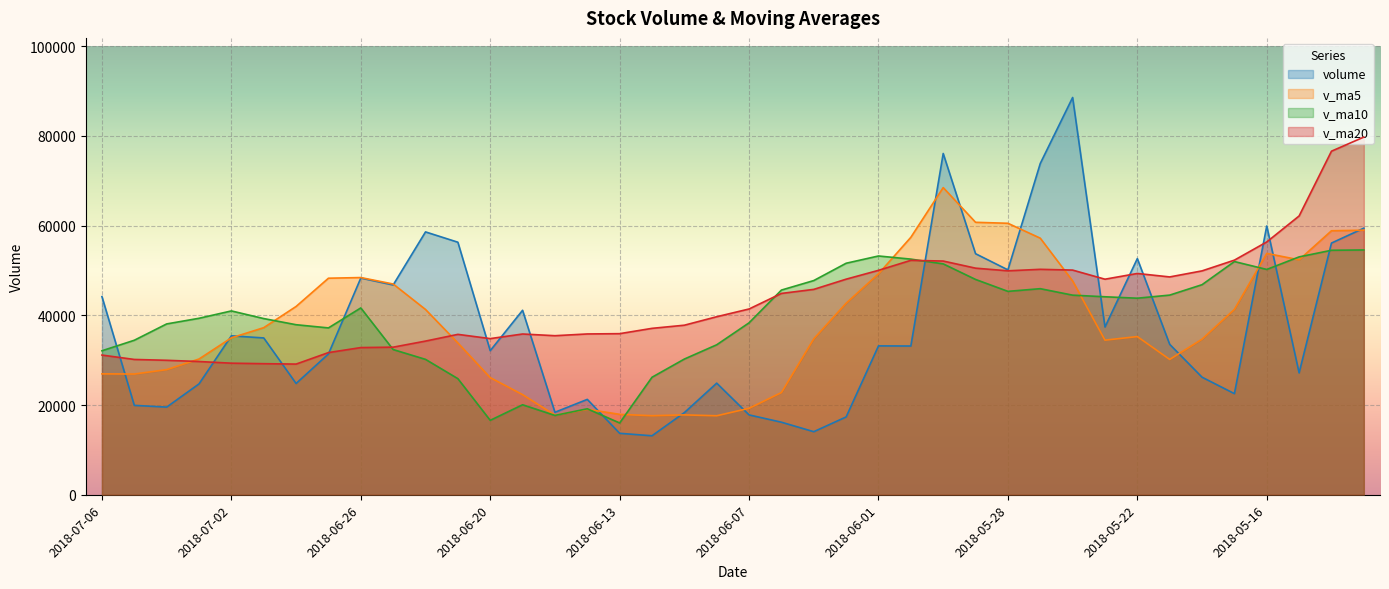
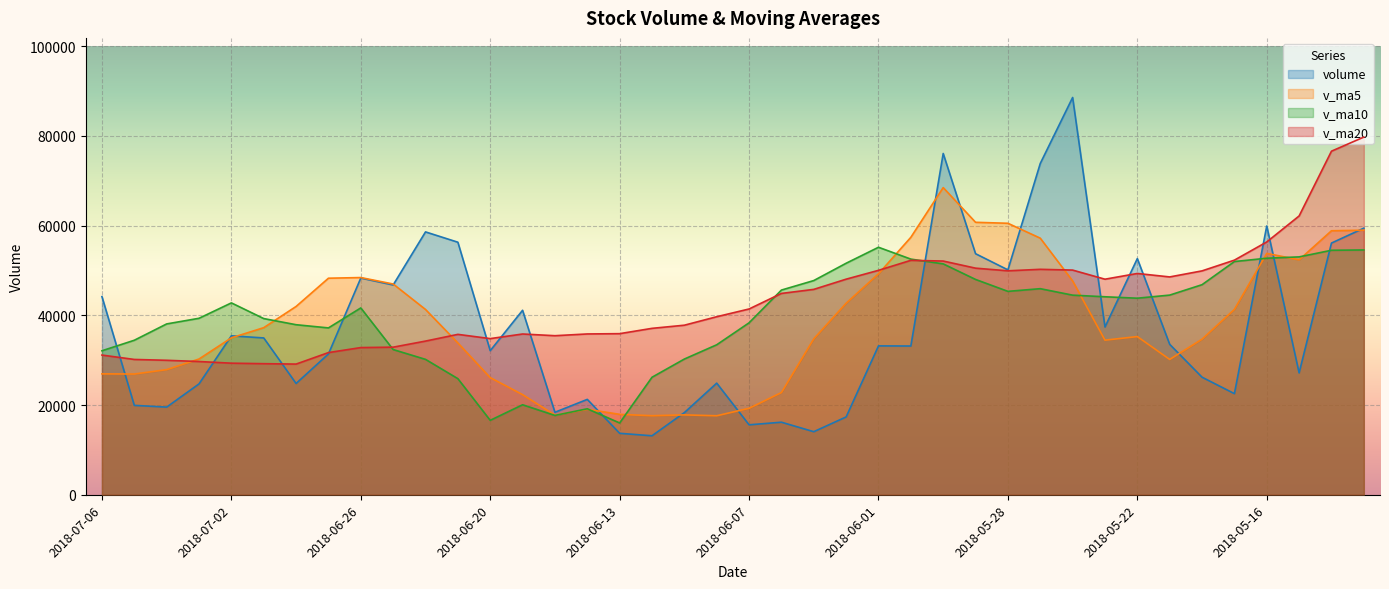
v_ma10, 2018-07-02: 41000 -> 43000
volume, 2018-06-07: 18000 -> 16000
v_ma10, 2018-06-01: 53000 -> 55000
v_ma10, 2018-05-16: 50000 -> 53000
